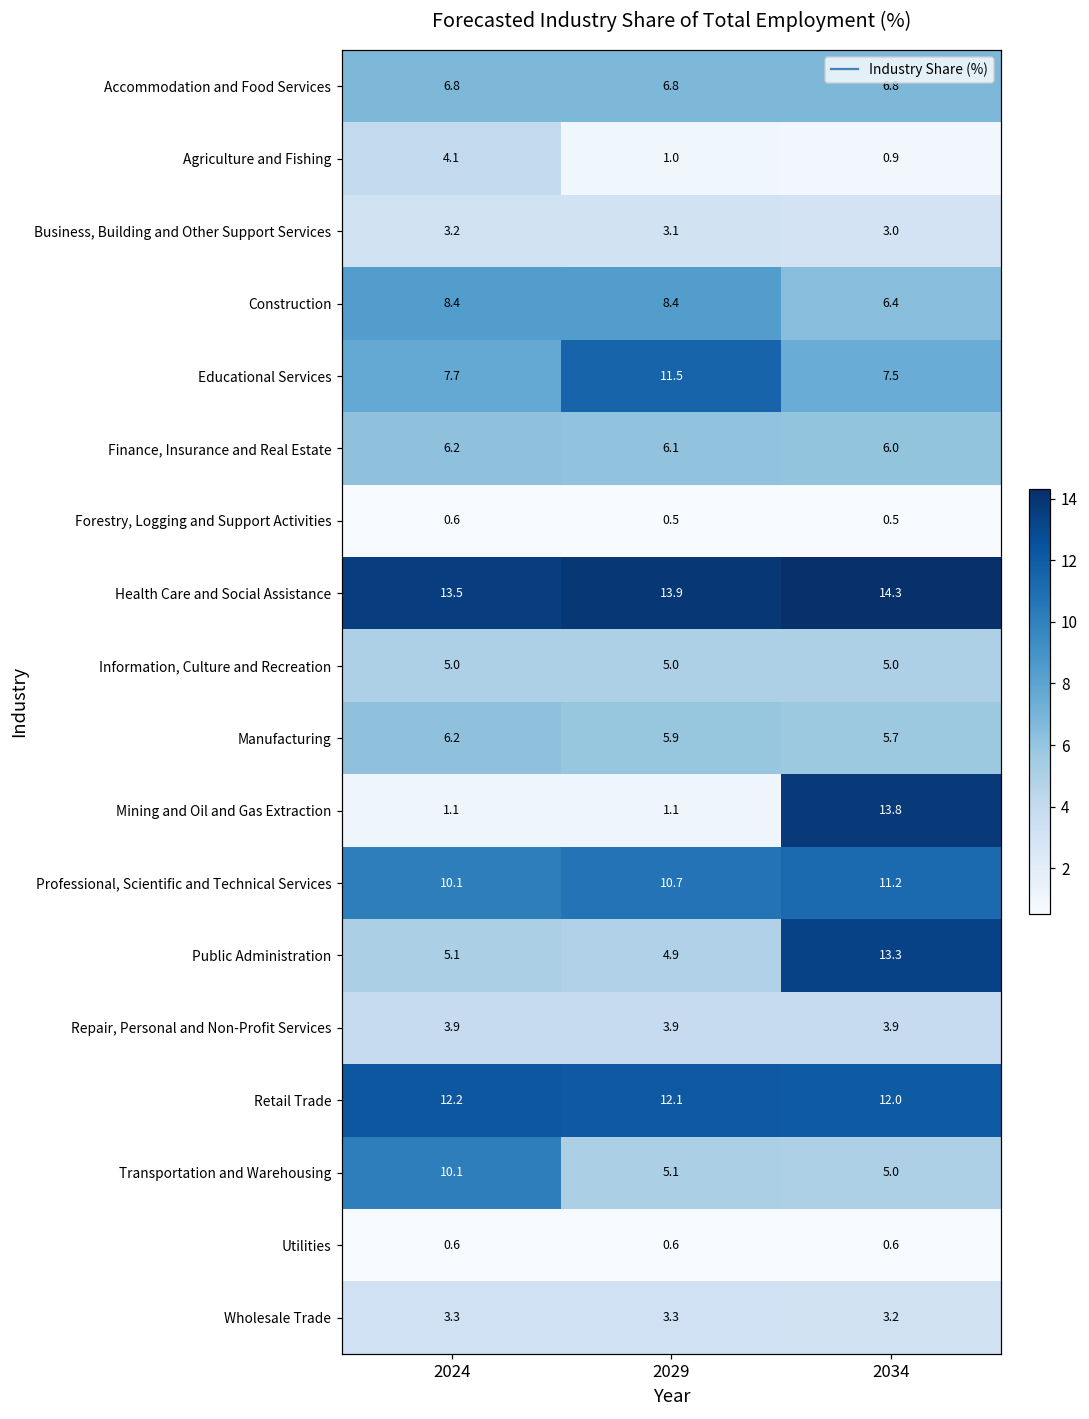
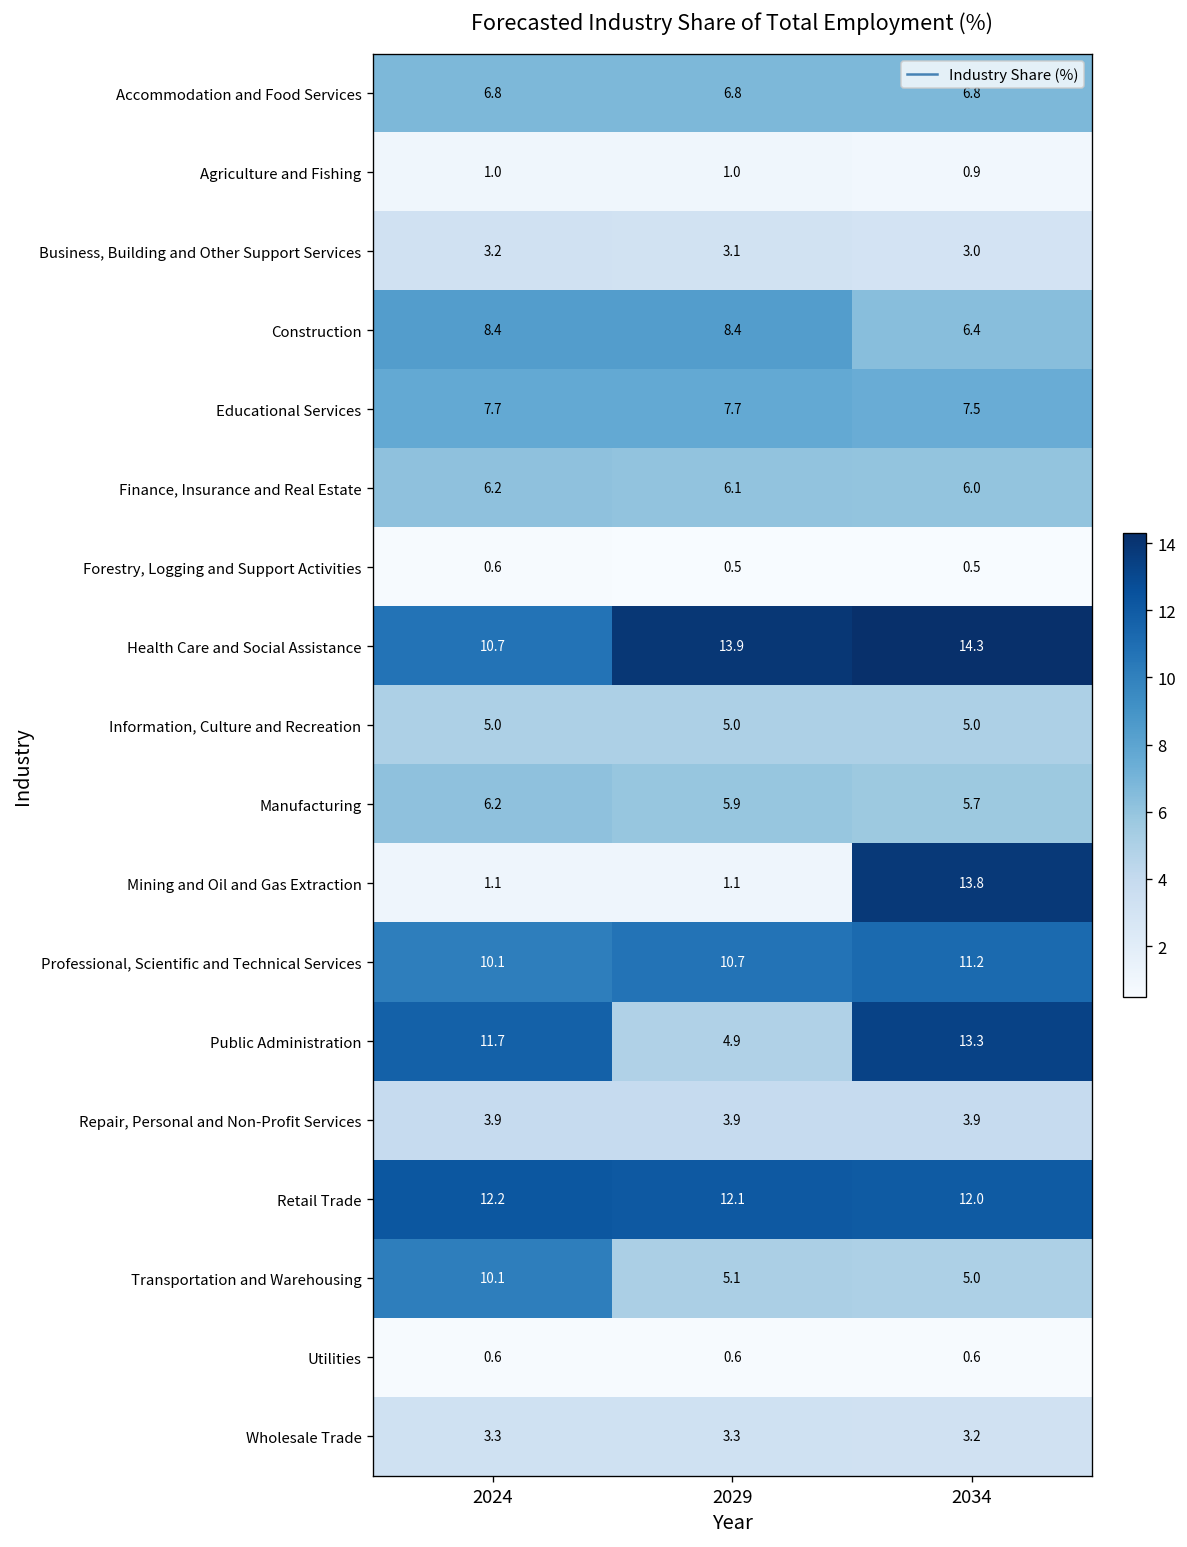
Agriculture and Fishing, 2024: 4.1 -> 1.0
Educational Services, 2029: 11.5 -> 7.7
Health Care and Social Assistance, 2024: 13.5 -> 10.7
Public Administration, 2024: 5.1 -> 11.7
